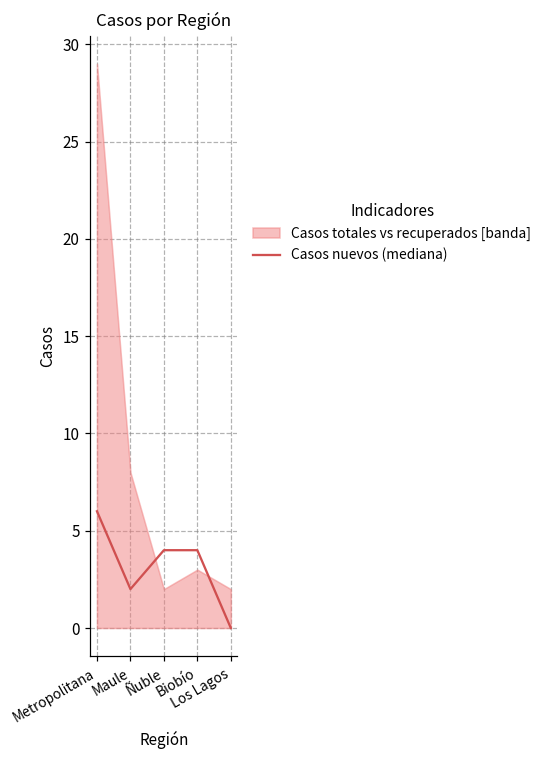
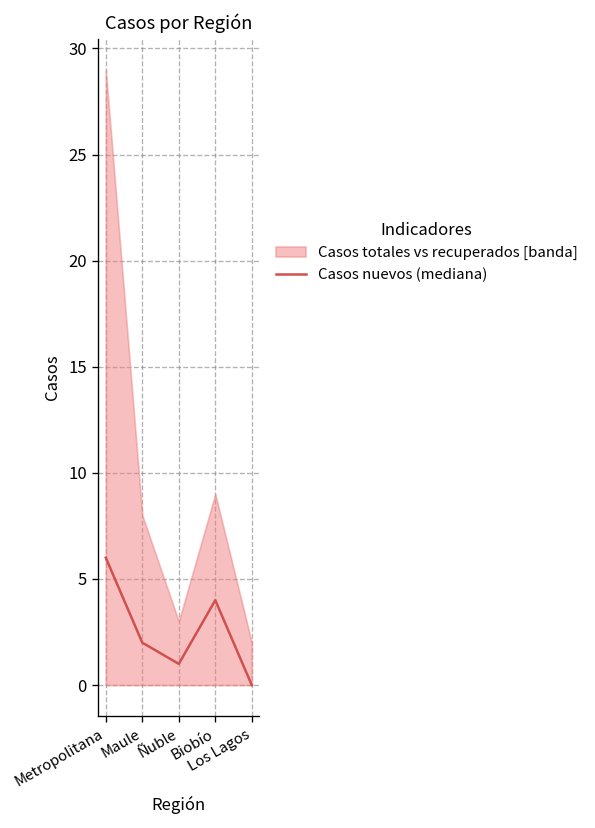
Casos nuevos (mediana), Ñuble: 4 -> 1
Casos totales vs recuperados [banda], Ñuble: 2 -> 3
Casos totales vs recuperados [banda], Biobío: 3 -> 9
